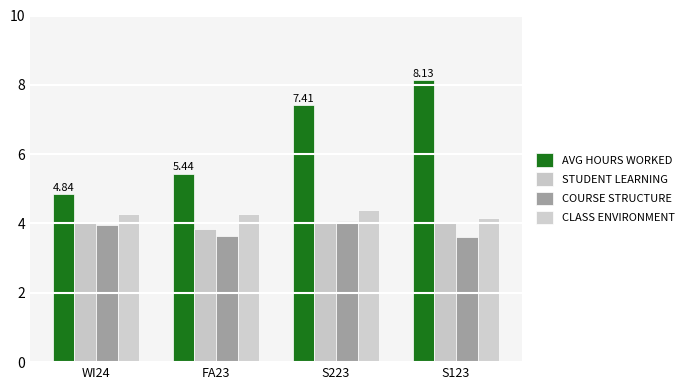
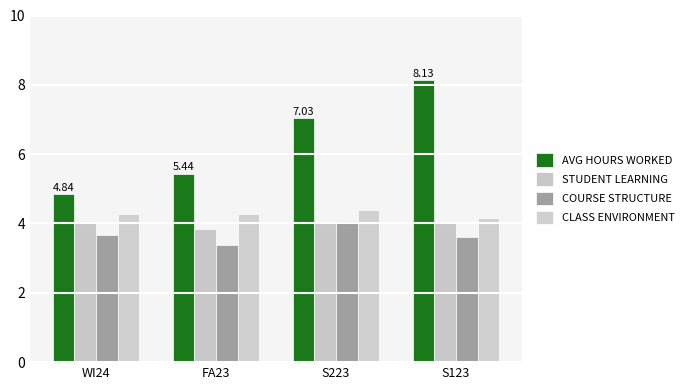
COURSE STRUCTURE, WI24: 4.0 -> 3.7
COURSE STRUCTURE, FA23: 3.7 -> 3.4
AVG HOURS WORKED, S223: 7.41 -> 7.03
